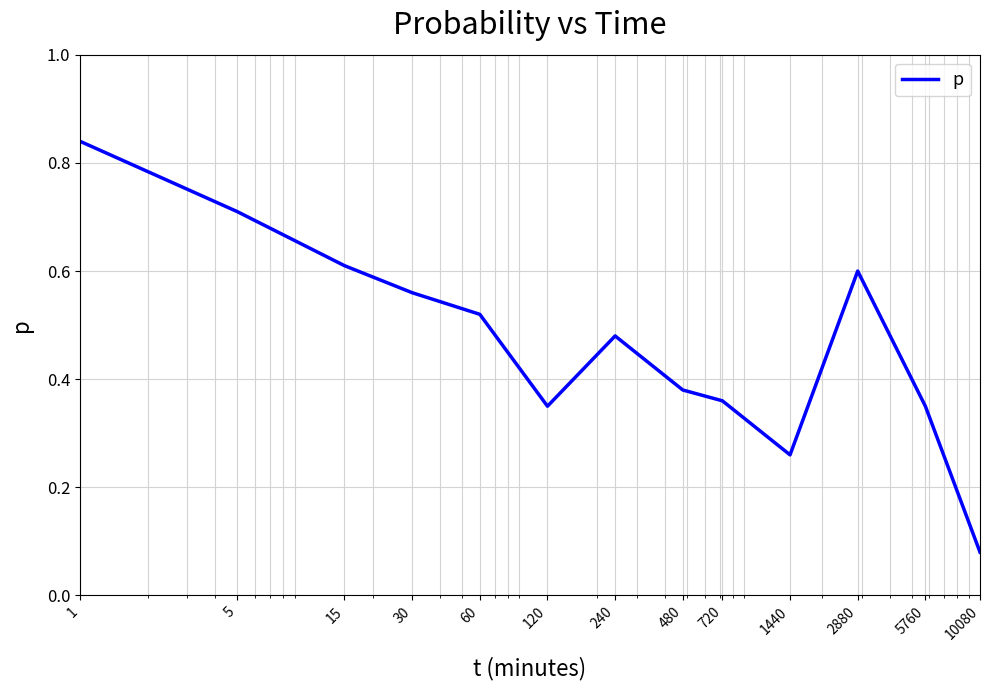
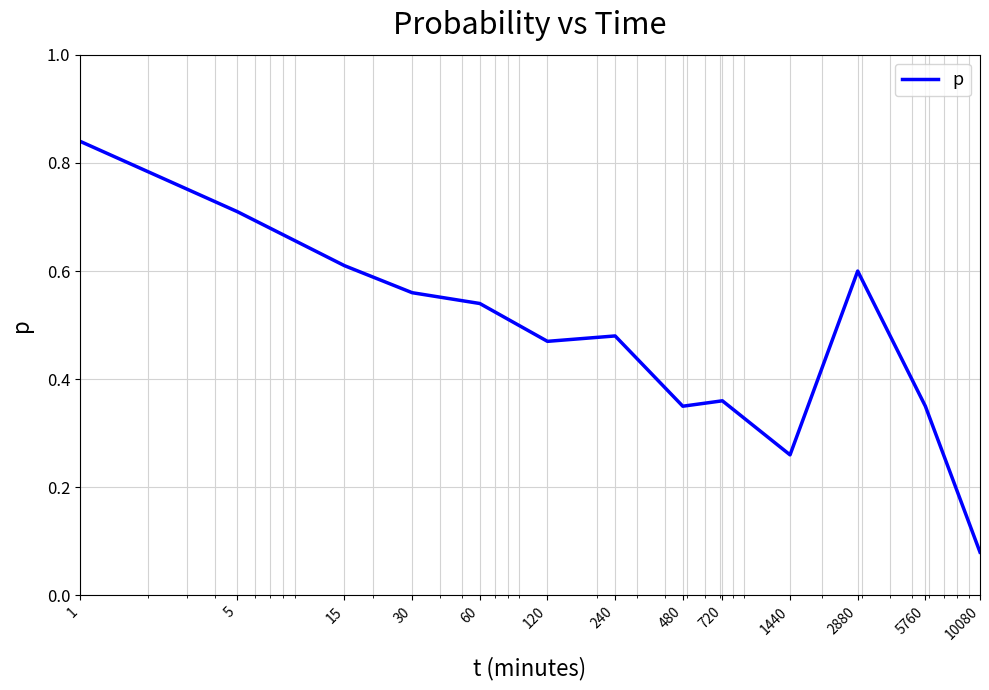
60: 0.52 -> 0.54
120: 0.35 -> 0.47
480: 0.38 -> 0.35
